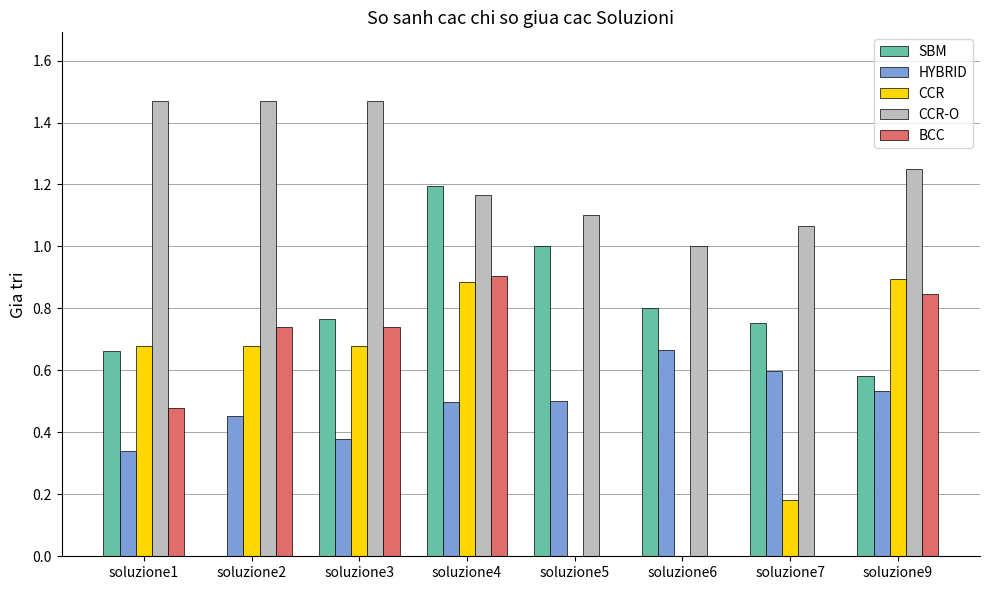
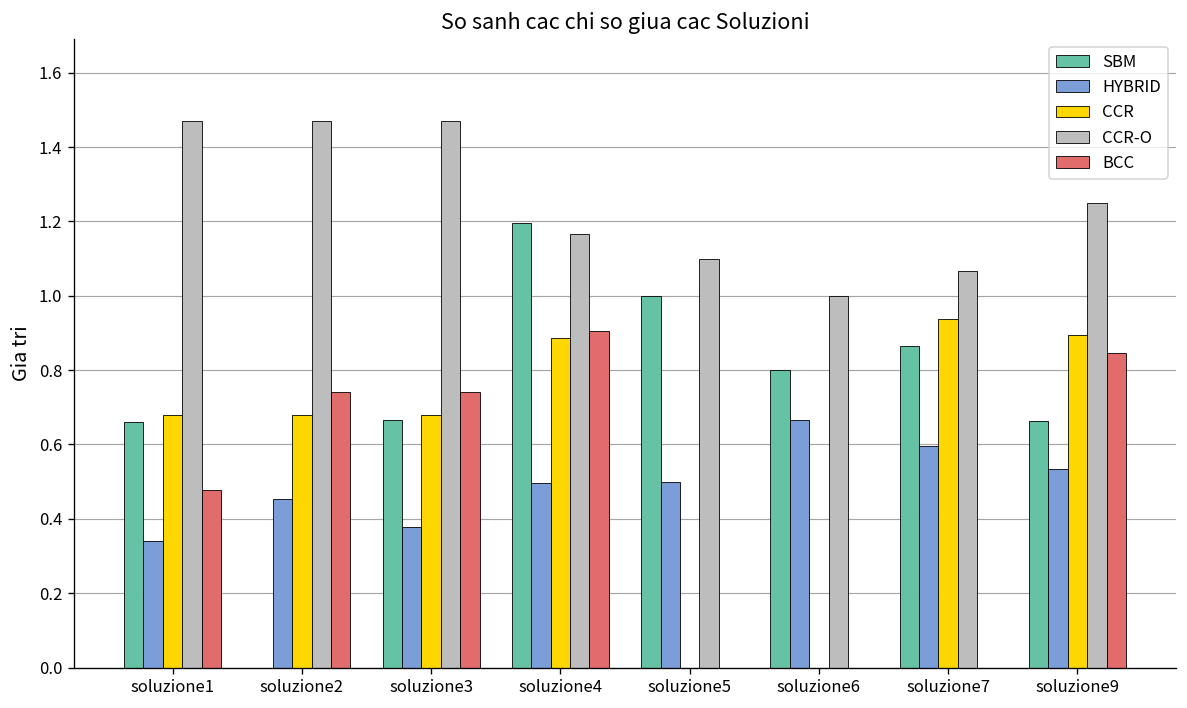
SBM, soluzione3: 0.76 -> 0.66
SBM, soluzione7: 0.75 -> 0.86
CCR, soluzione7: 0.18 -> 0.94
SBM, soluzione9: 0.58 -> 0.66
